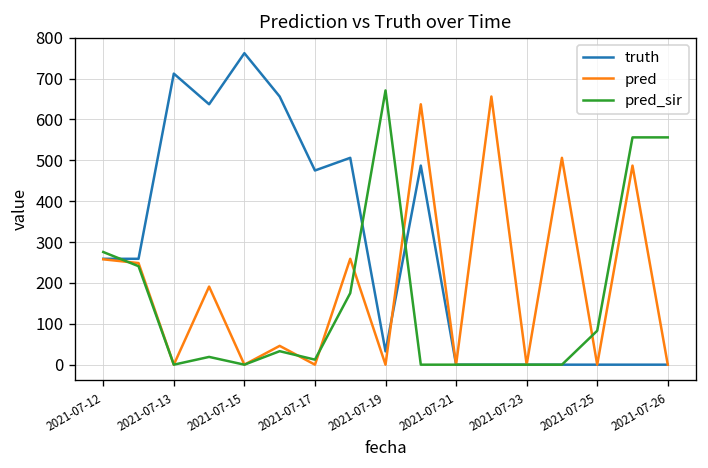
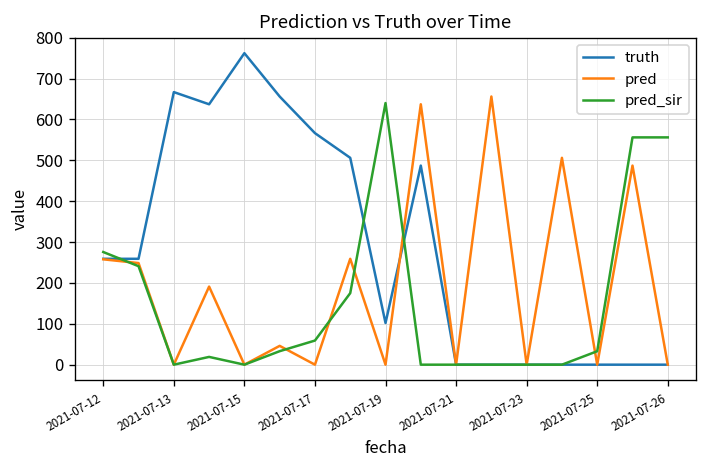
truth, 2021-07-13: 710 -> 670
truth, 2021-07-17: 480 -> 570
pred_sir, 2021-07-17: 10 -> 60
truth, 2021-07-19: 30 -> 100
pred_sir, 2021-07-19: 670 -> 640
pred_sir, 2021-07-25: 80 -> 30
